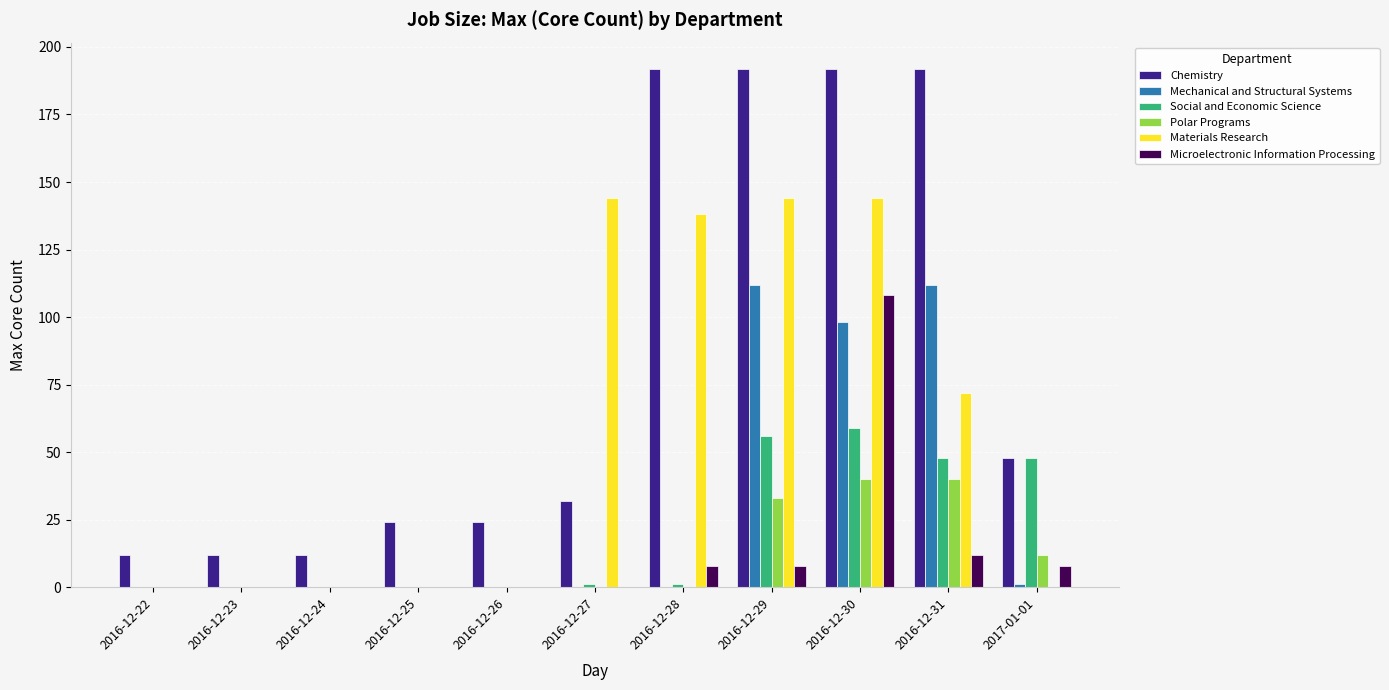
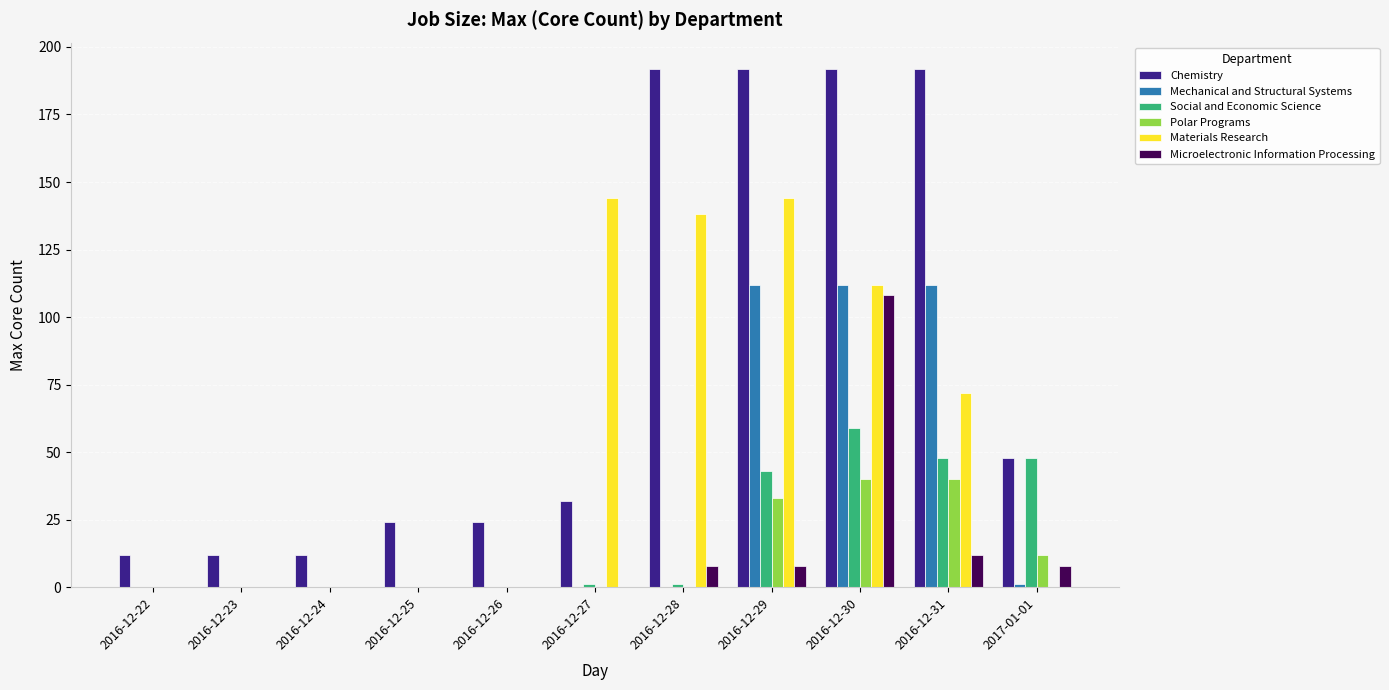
Social and Economic Science, 2016-12-29: 56 -> 43
Mechanical and Structural Systems, 2016-12-30: 98 -> 112
Materials Research, 2016-12-30: 144 -> 112
